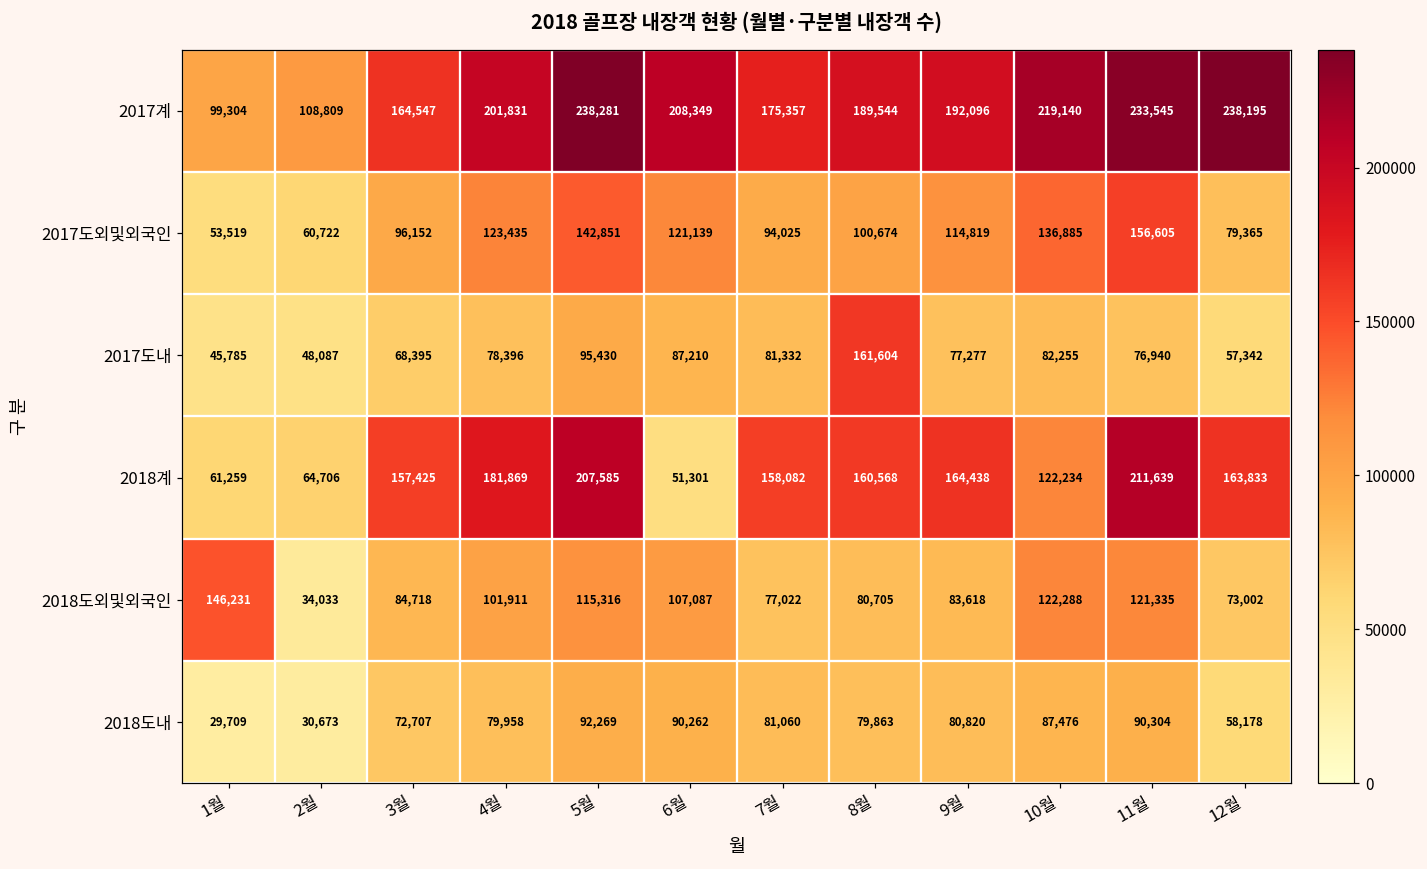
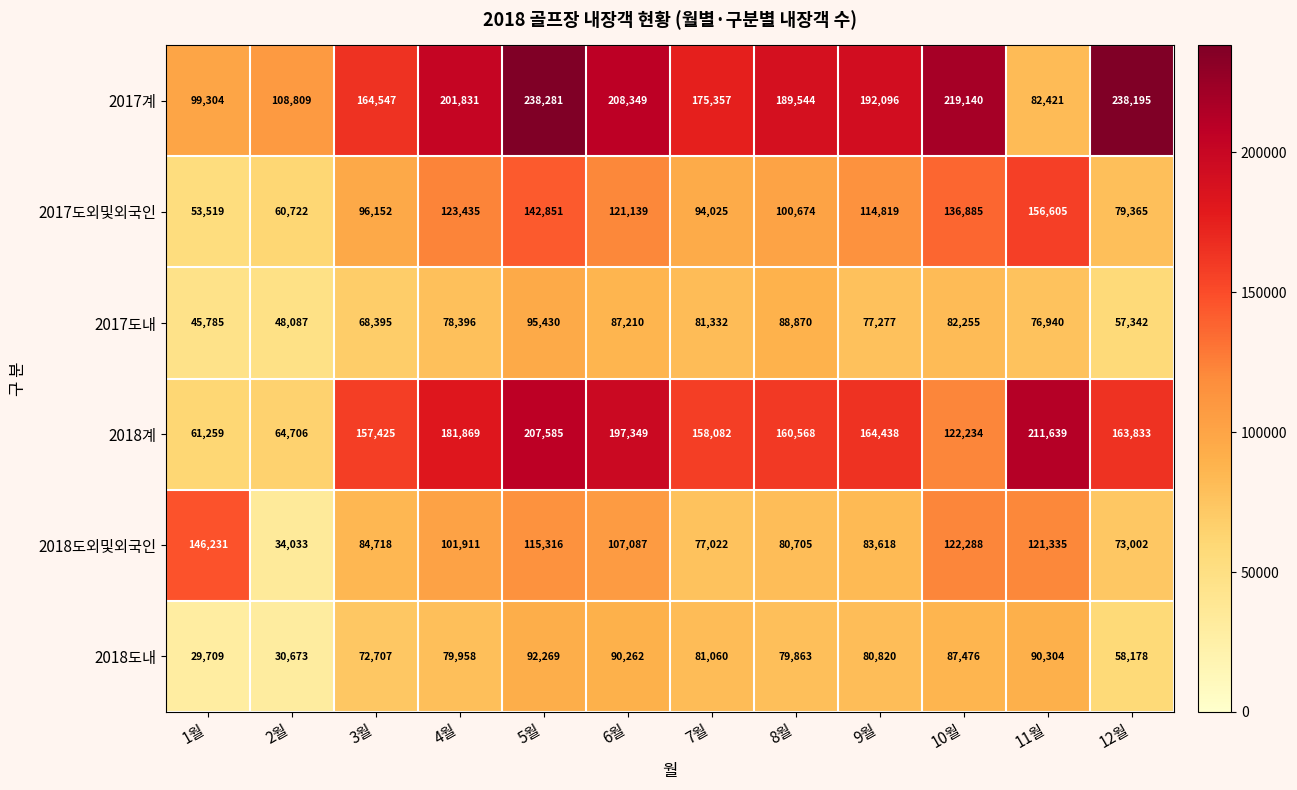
2017계, 11월: 233,545 -> 82,421
2017도내, 8월: 161,604 -> 88,870
2018계, 6월: 51,301 -> 197,349
